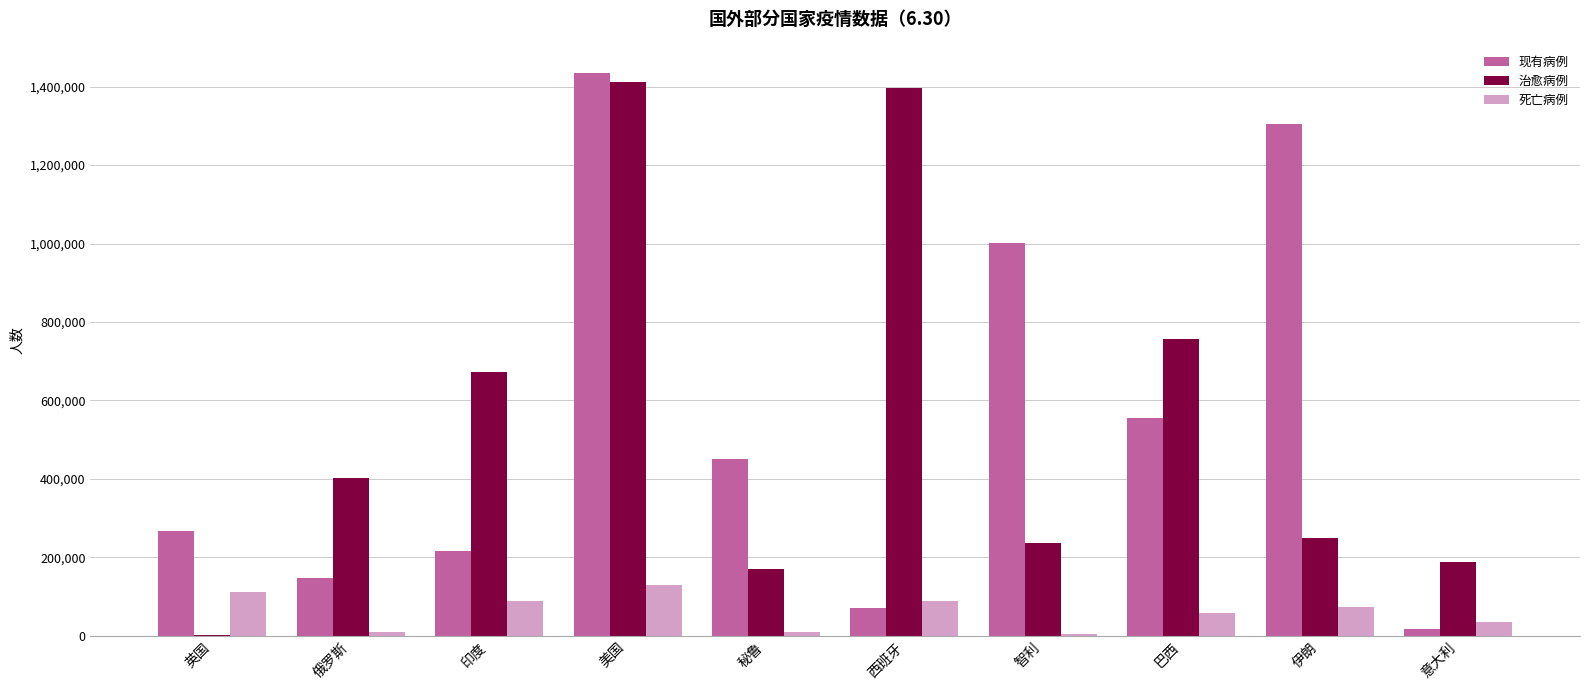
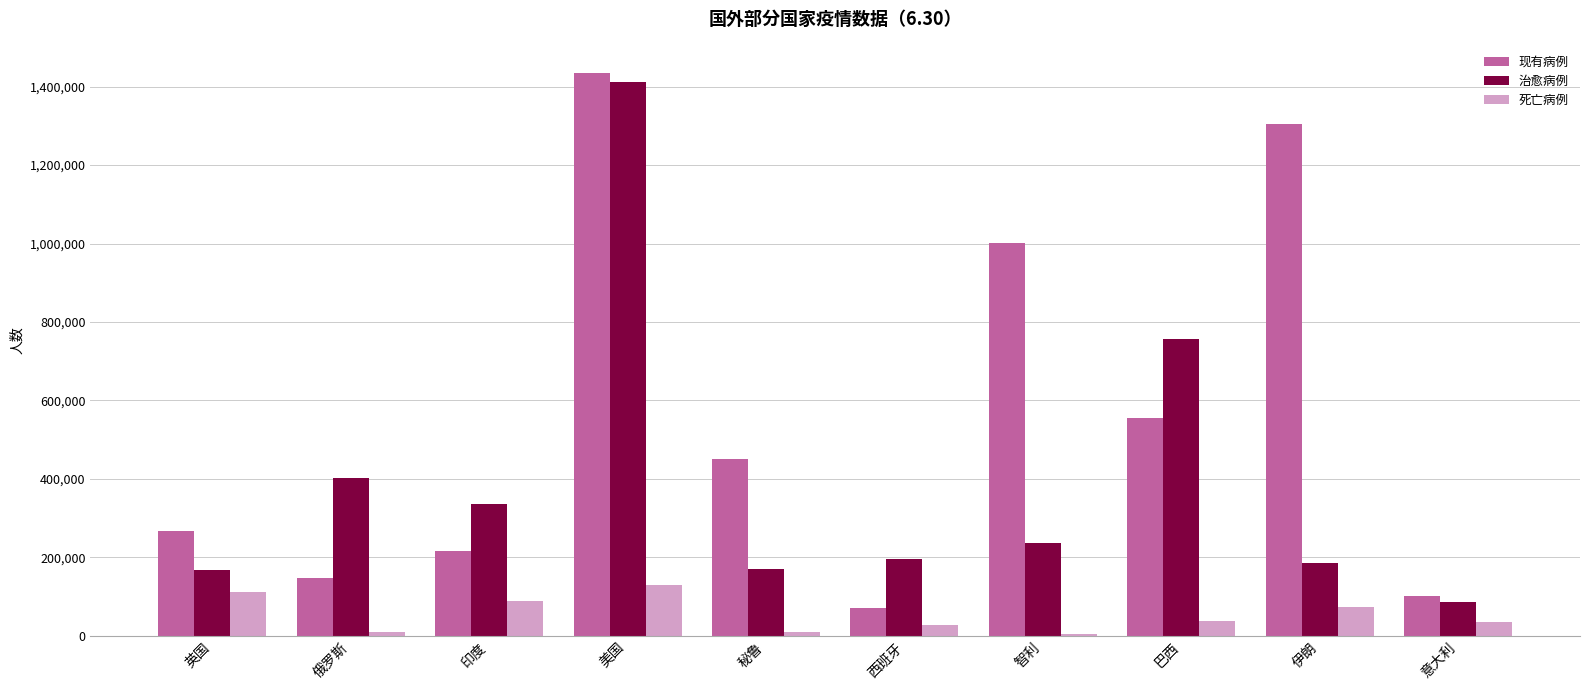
治愈病例, 英国: 0 -> 170,000
治愈病例, 印度: 670,000 -> 340,000
治愈病例, 西班牙: 1,400,000 -> 200,000
死亡病例, 西班牙: 90,000 -> 30,000
死亡病例, 巴西: 60,000 -> 40,000
治愈病例, 伊朗: 250,000 -> 190,000
现有病例, 意大利: 20,000 -> 100,000
治愈病例, 意大利: 190,000 -> 90,000
